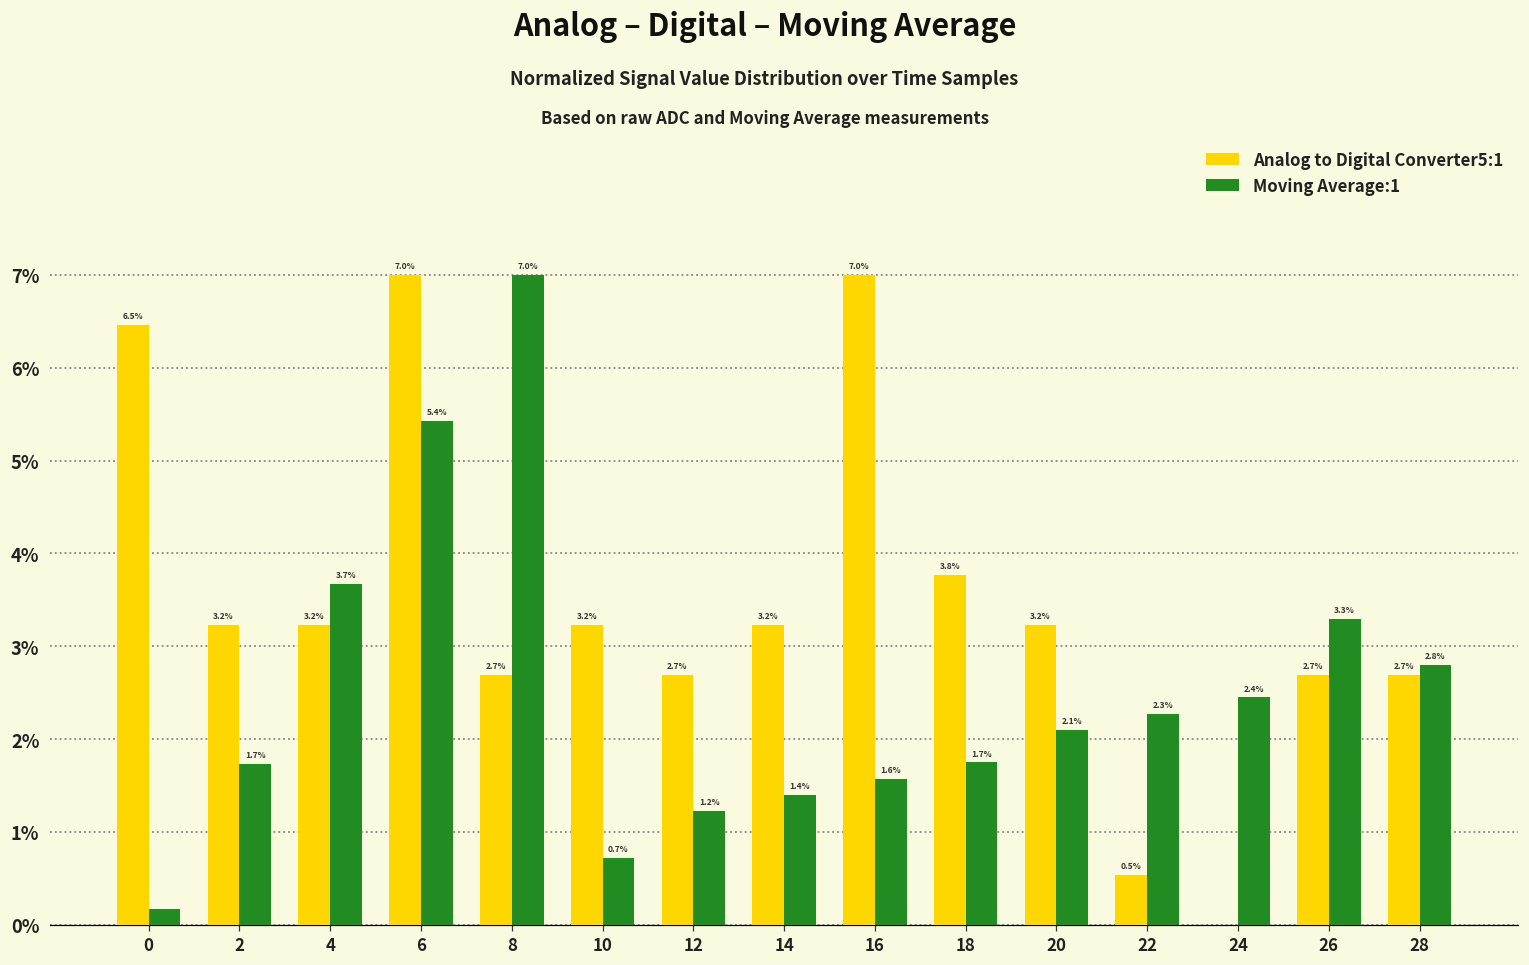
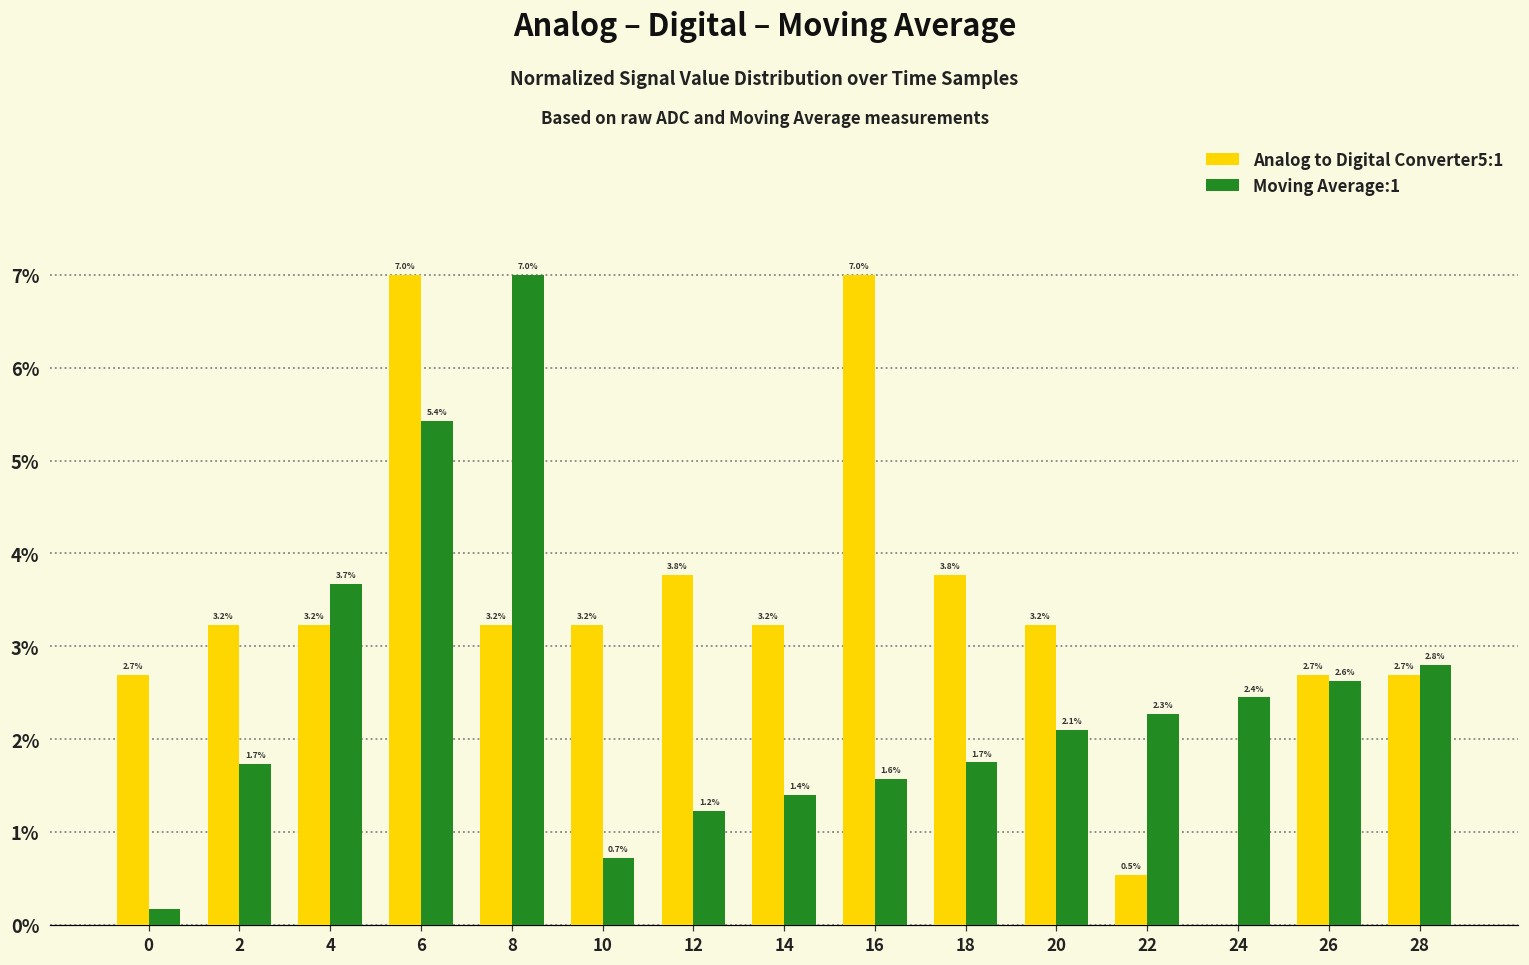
Analog to Digital Converter5:1, 0: 6.5% -> 2.7%
Analog to Digital Converter5:1, 8: 2.7% -> 3.2%
Analog to Digital Converter5:1, 12: 2.7% -> 3.8%
Moving Average:1, 26: 3.3% -> 2.6%
